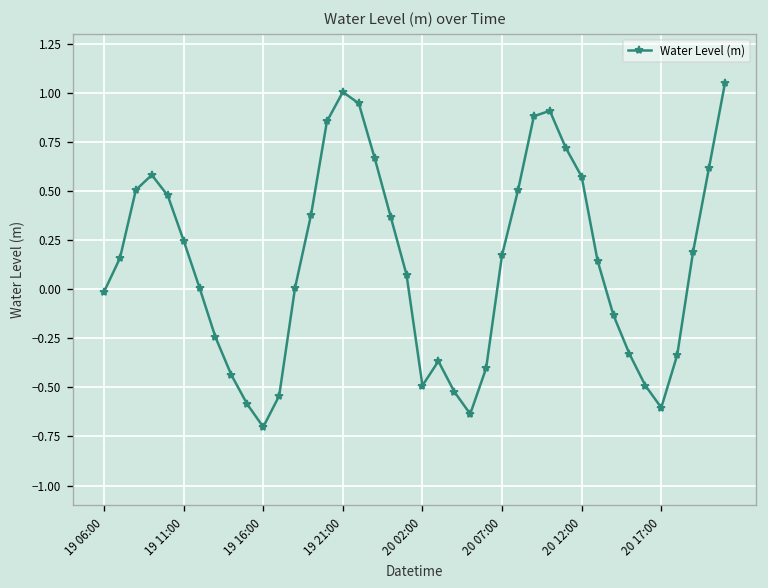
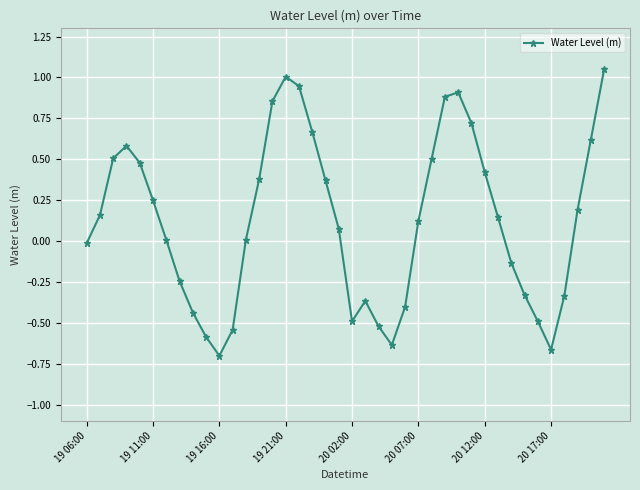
20 07:00: 0.17 -> 0.12
20 12:00: 0.57 -> 0.42
20 17:00: -0.60 -> -0.66
